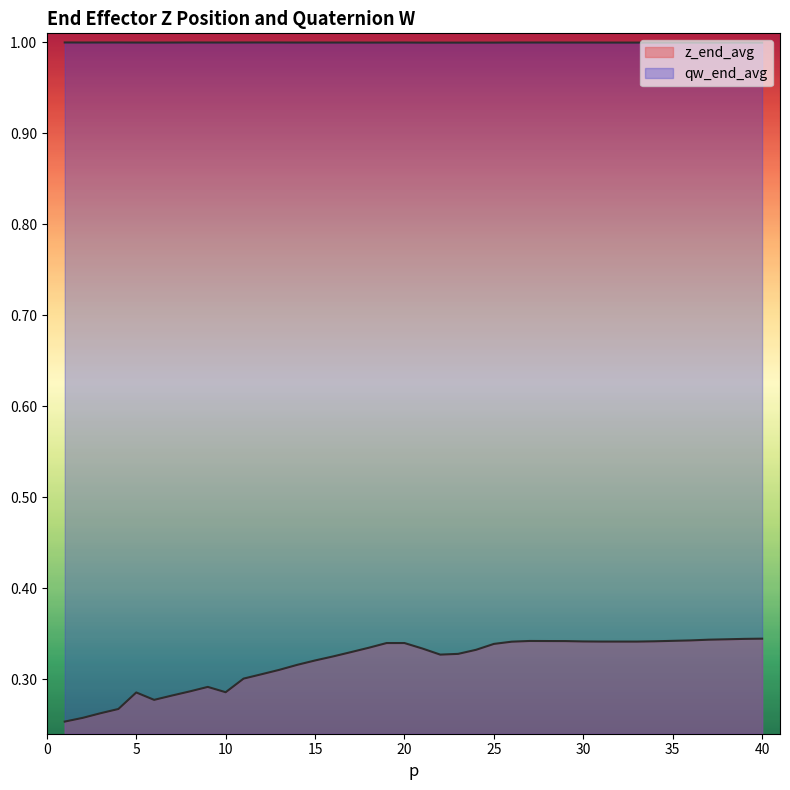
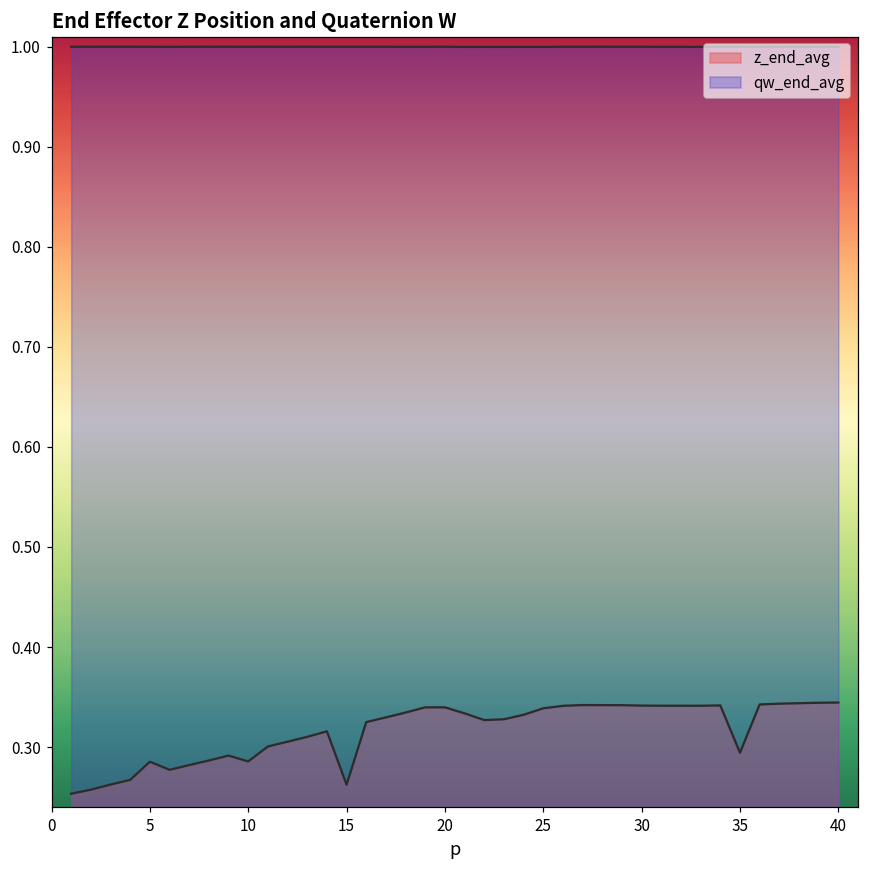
z_end_avg, 15: 0.32 -> 0.26
z_end_avg, 35: 0.34 -> 0.29
